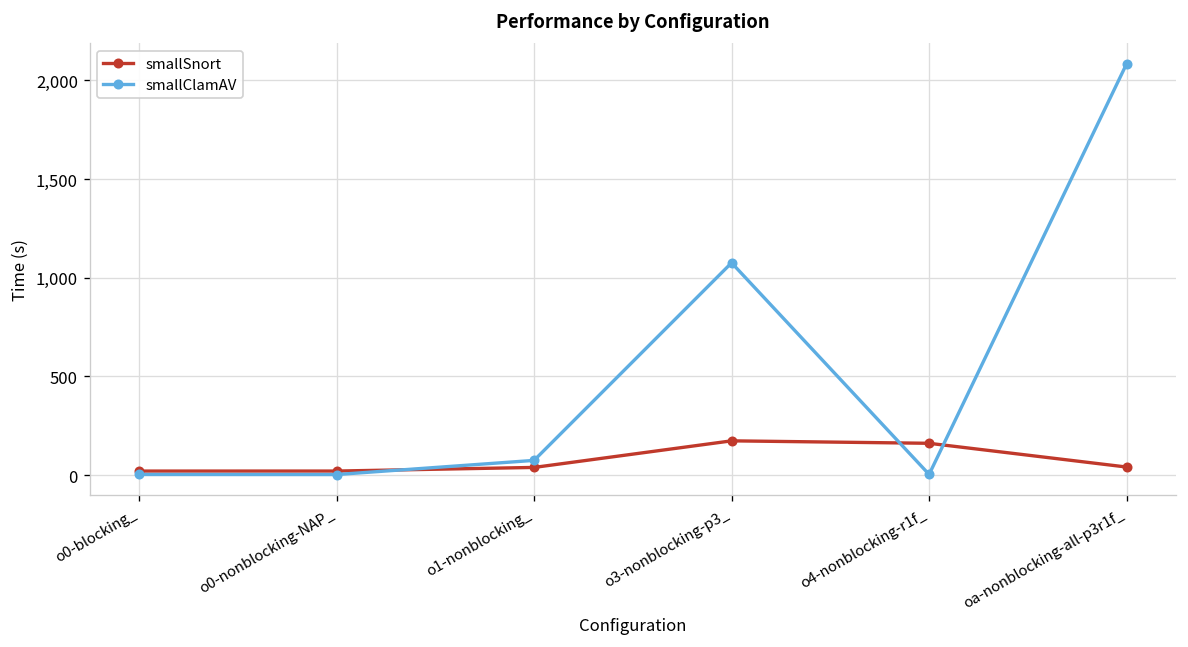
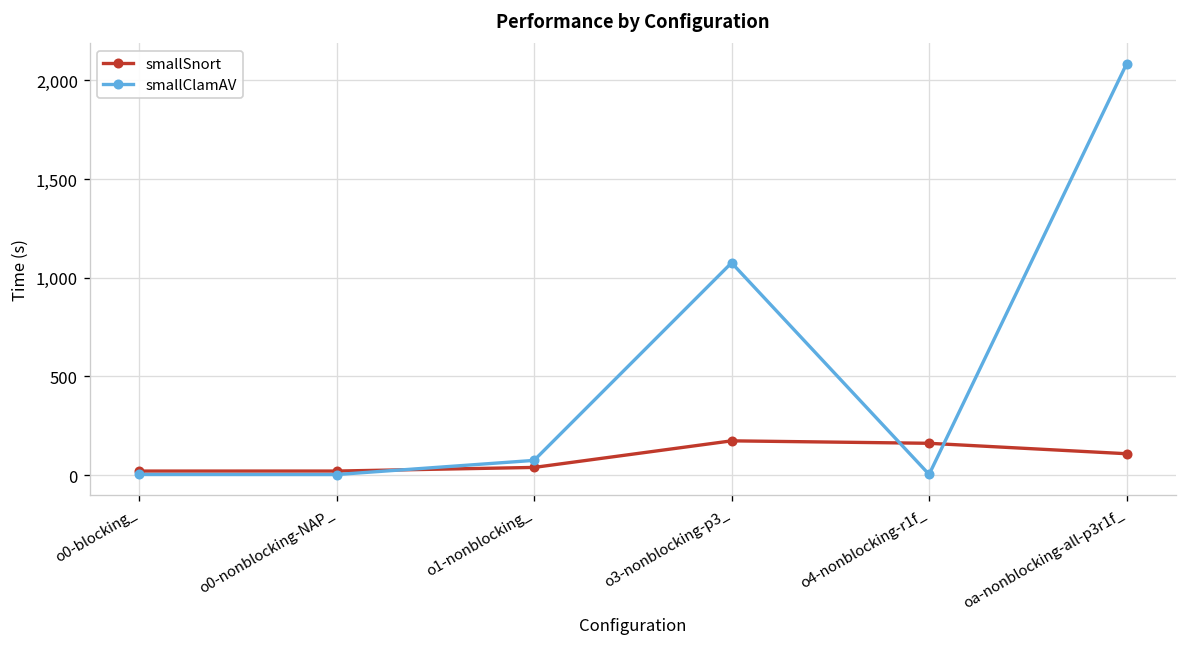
smallSnort, oa-nonblocking-all-p3r1f_: 40 -> 110
